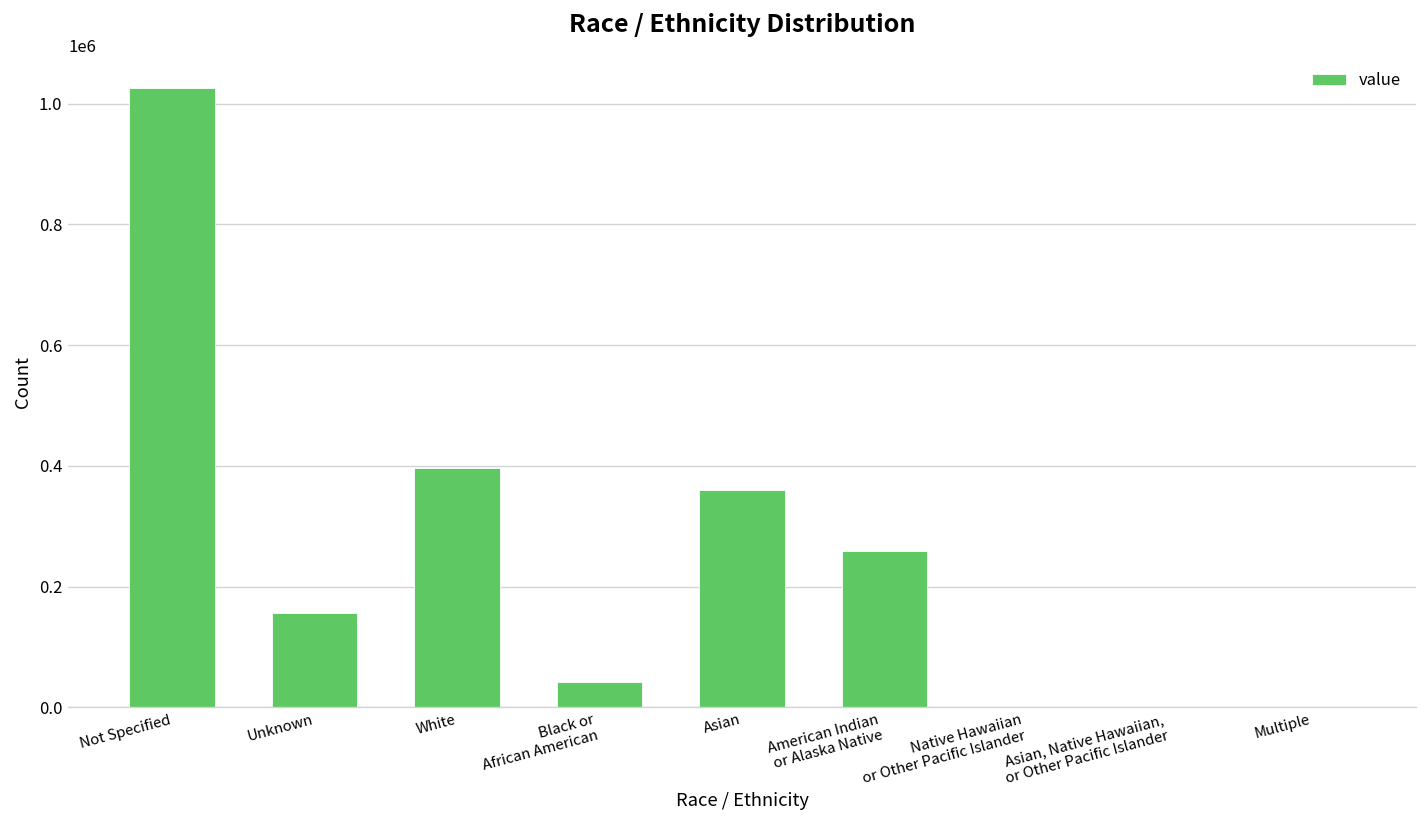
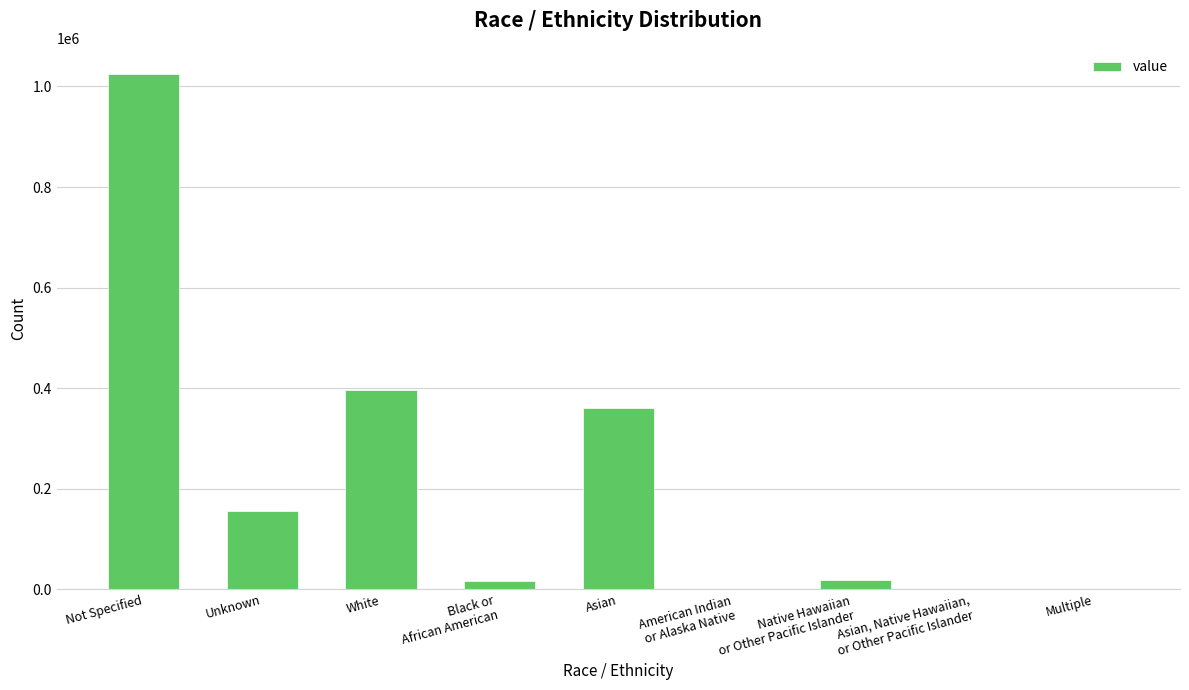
Black or African American: 40000 -> 20000
American Indian or Alaska Native: 260000 -> 0
Native Hawaiian or Other Pacific Islander: 0 -> 20000
